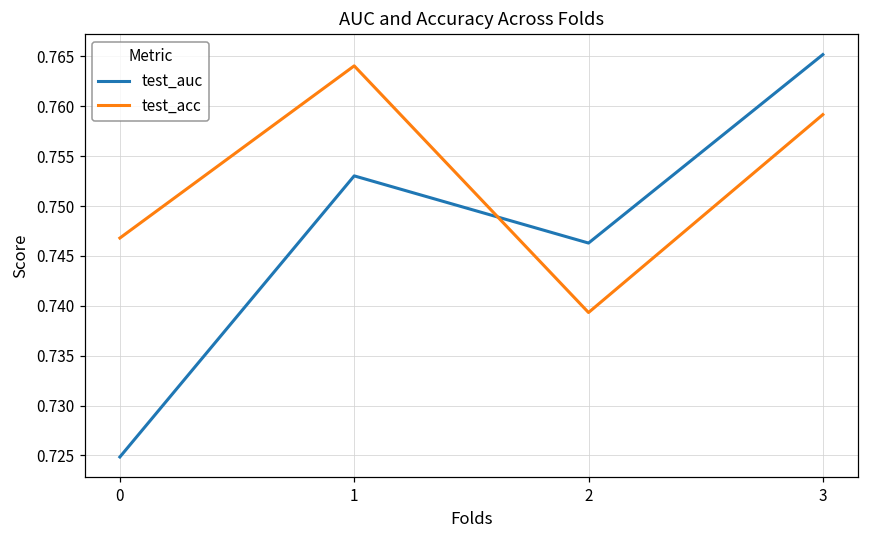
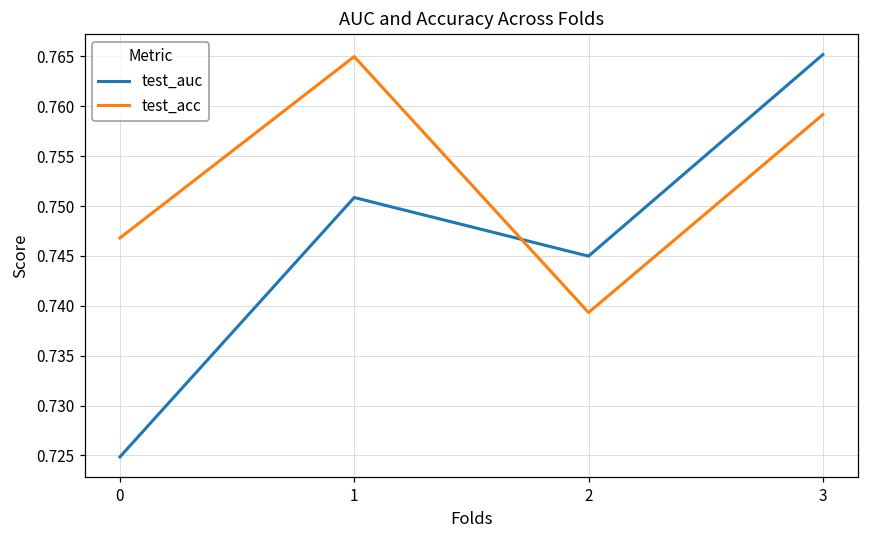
test_auc, 1: 0.753 -> 0.751
test_acc, 1: 0.764 -> 0.765
test_auc, 2: 0.746 -> 0.745
